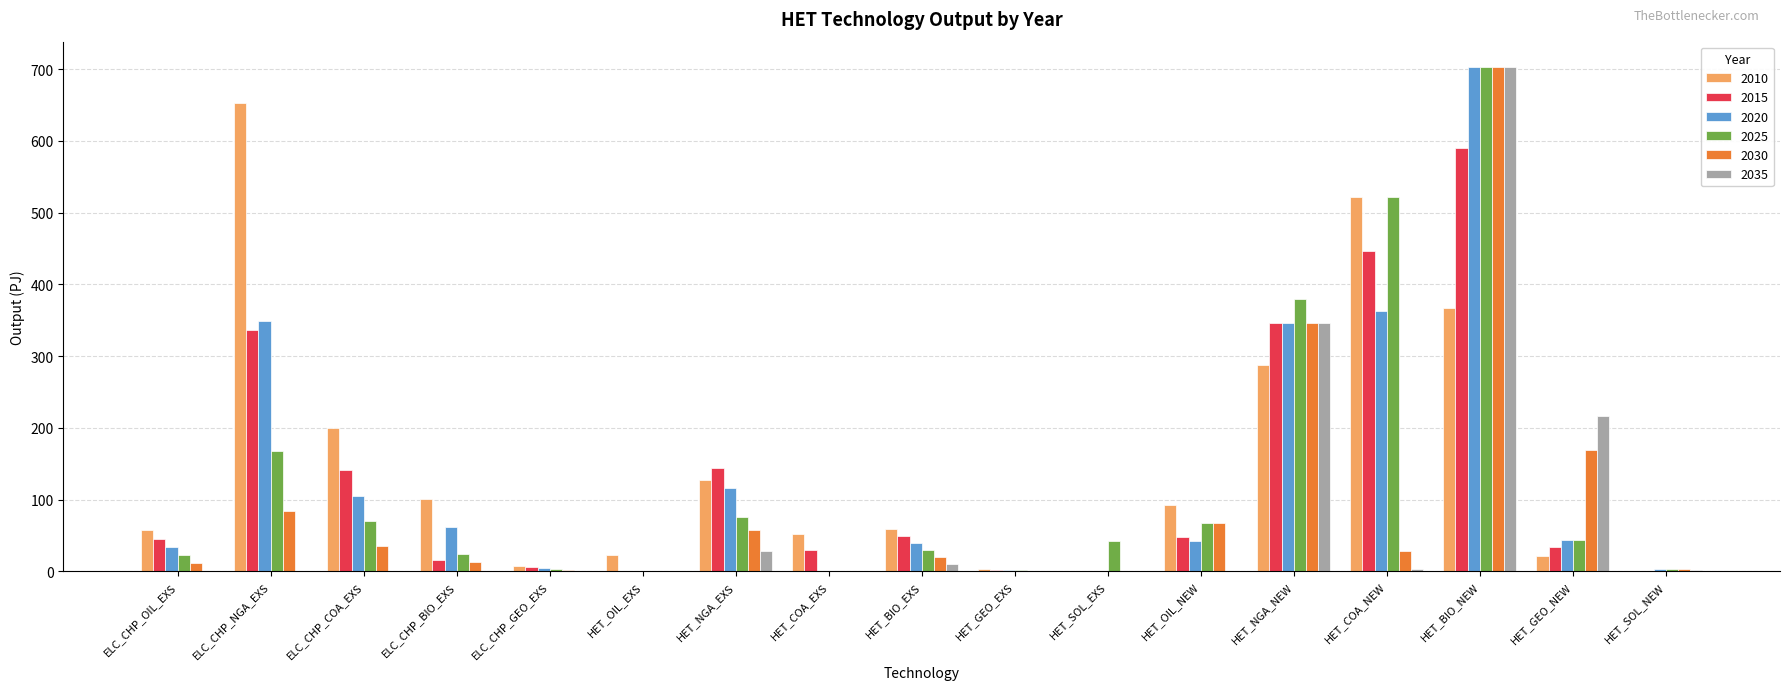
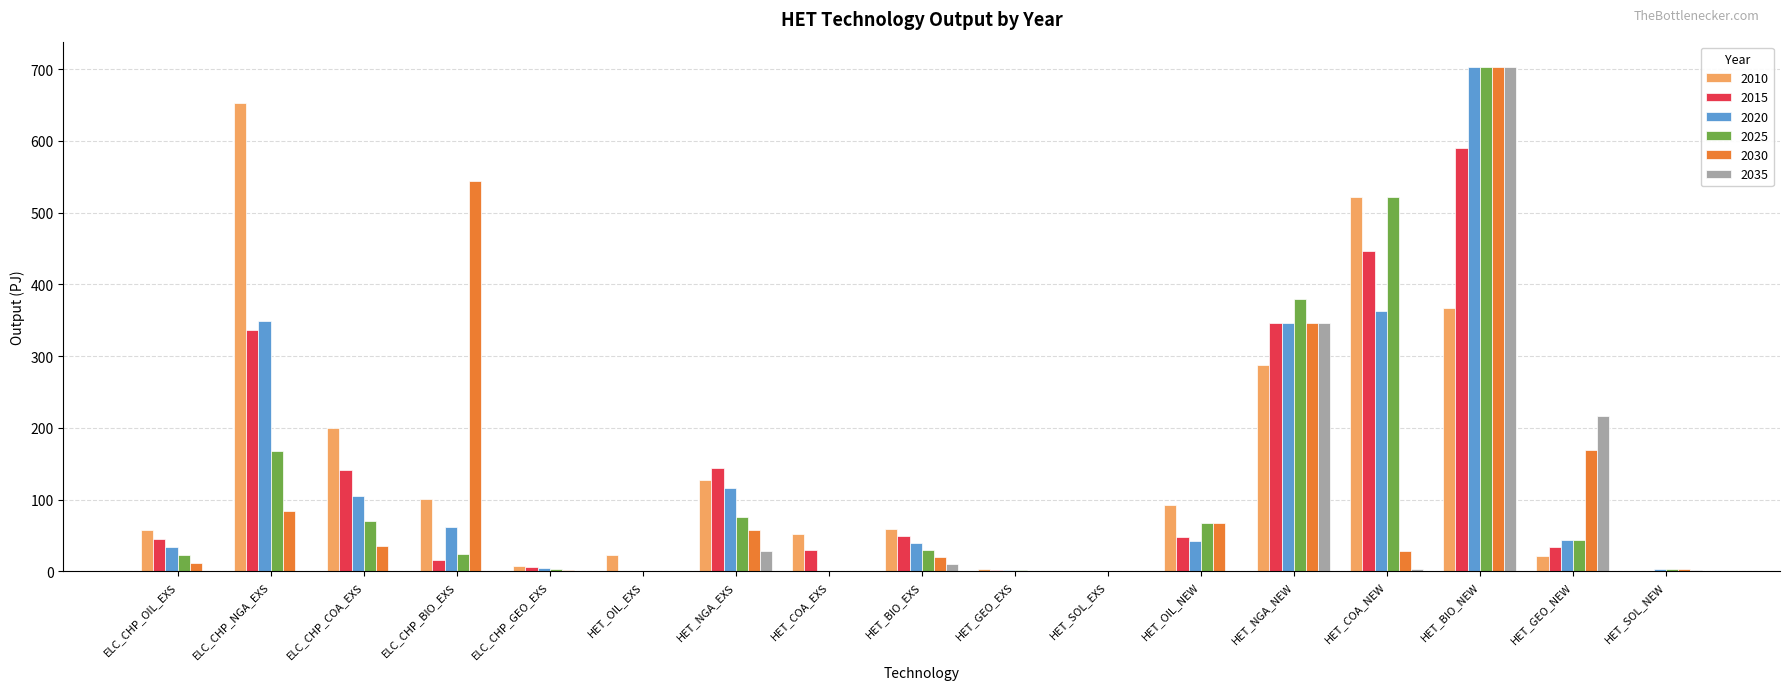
2030, ELC_CHP_BIO_EXS: 10 -> 540
2025, HET_SOL_EXS: 40 -> 0
